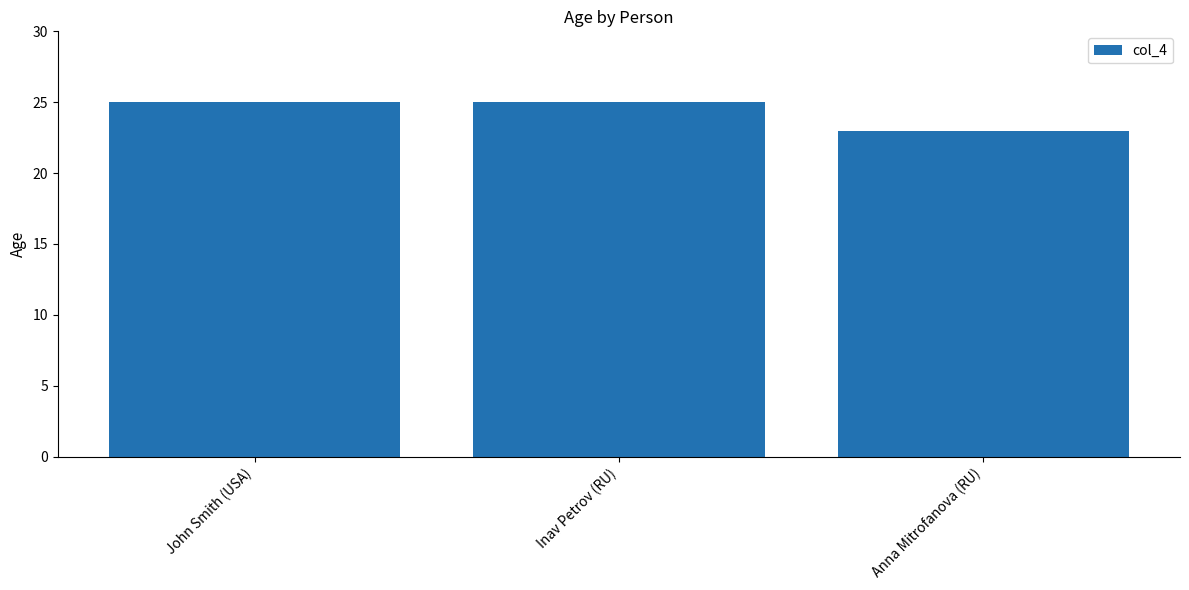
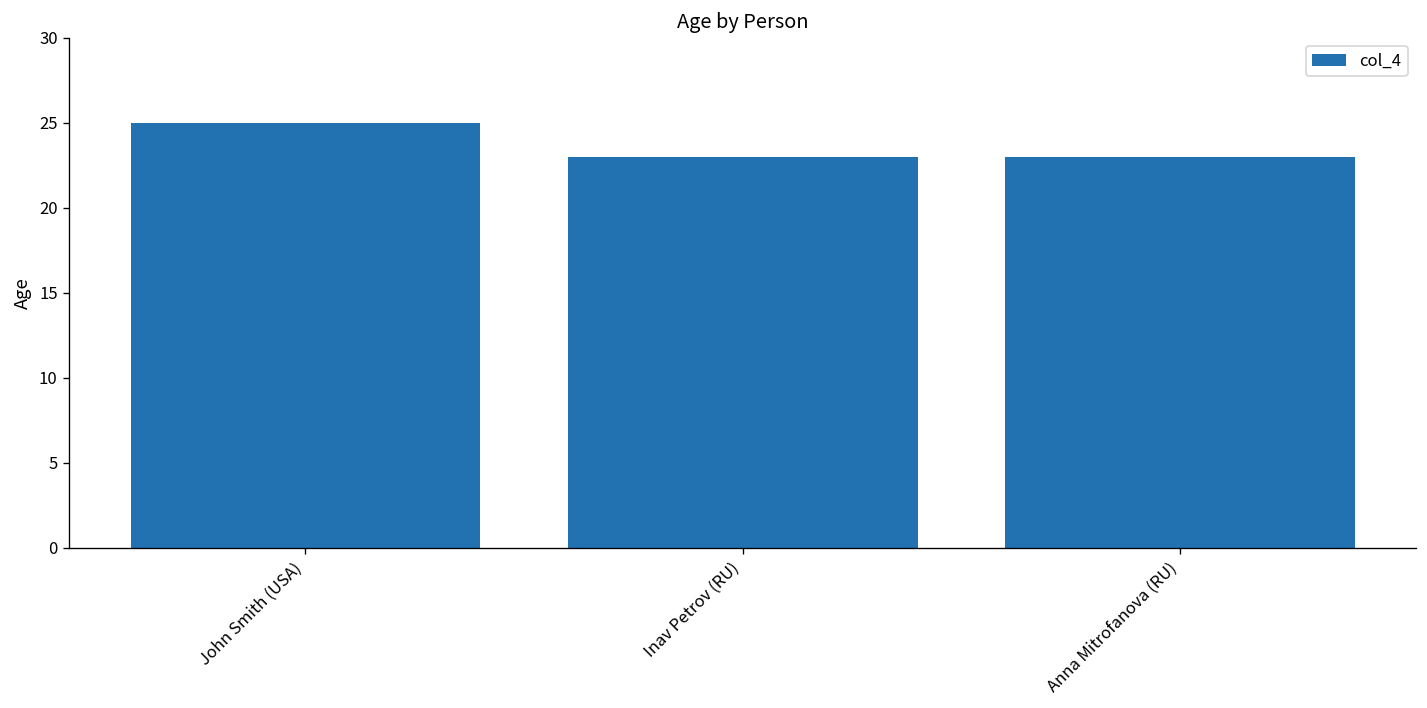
Inav Petrov (RU): 25 -> 23
